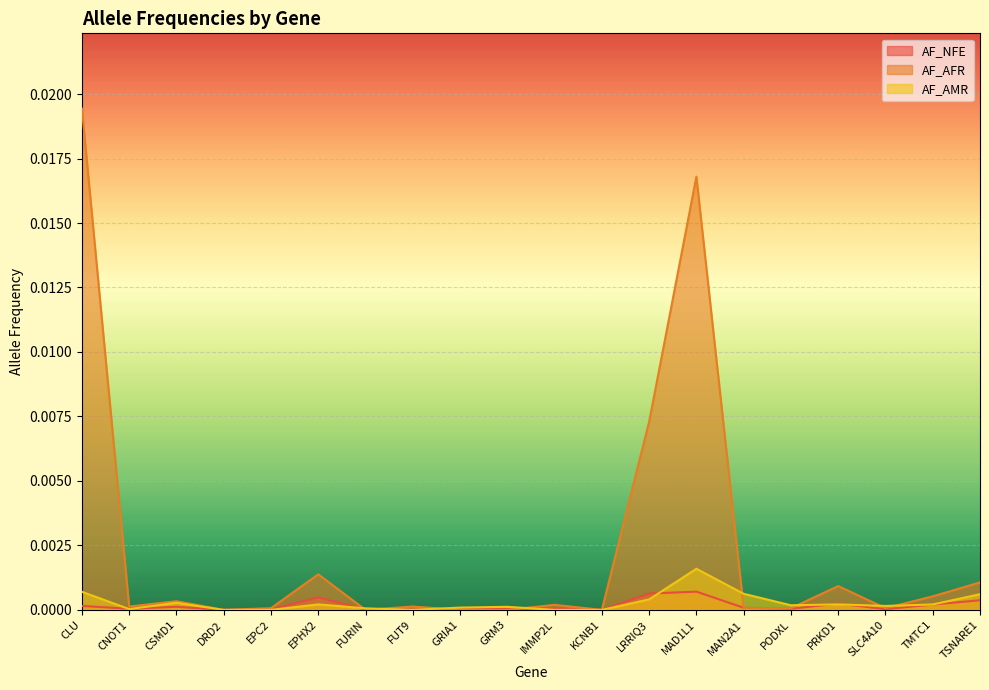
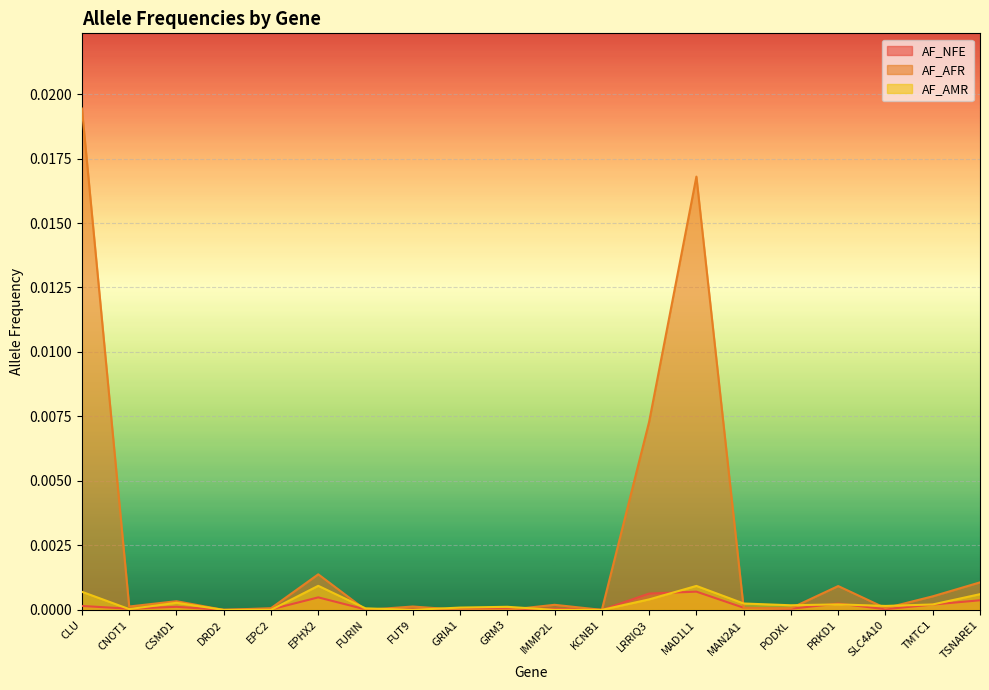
AF_AMR, EPHX2: 0.0002 -> 0.0009
AF_AMR, MAD1L1: 0.0016 -> 0.0009
AF_AMR, MAN2A1: 0.0006 -> 0.0002
